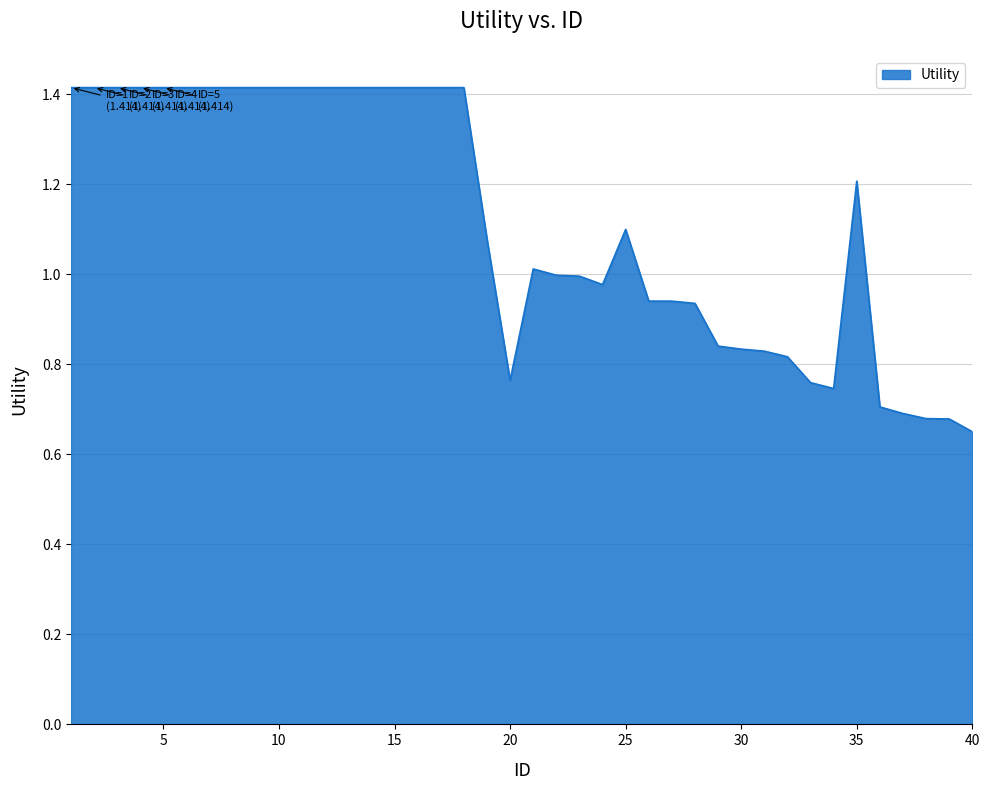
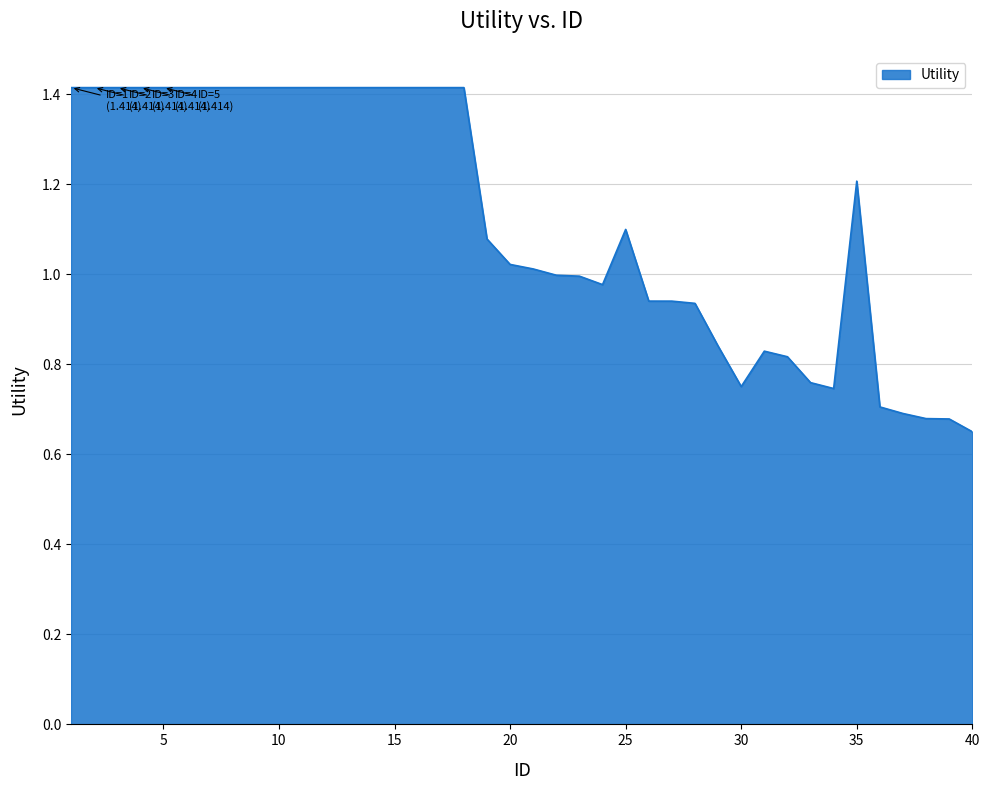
20: 0.76 -> 1.02
30: 0.83 -> 0.75
